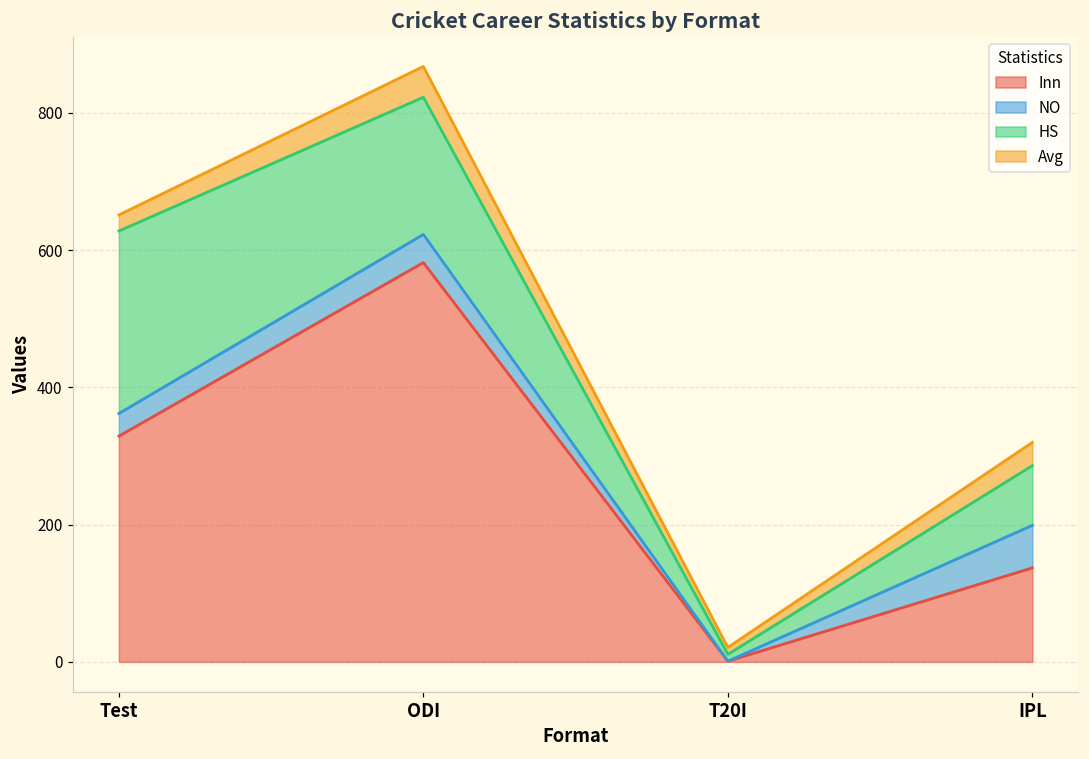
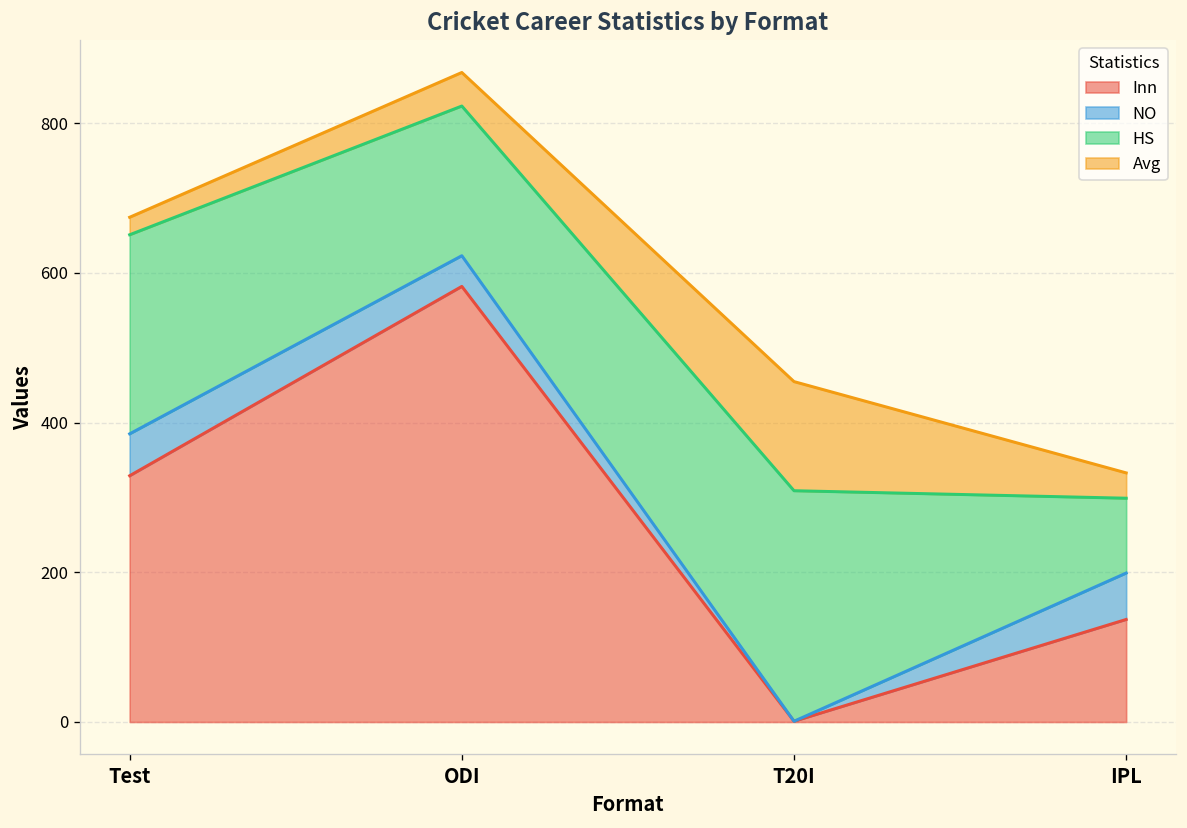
NO, Test: 30 -> 60
HS, T20I: 10 -> 310
Avg, T20I: 10 -> 150
HS, IPL: 90 -> 100
